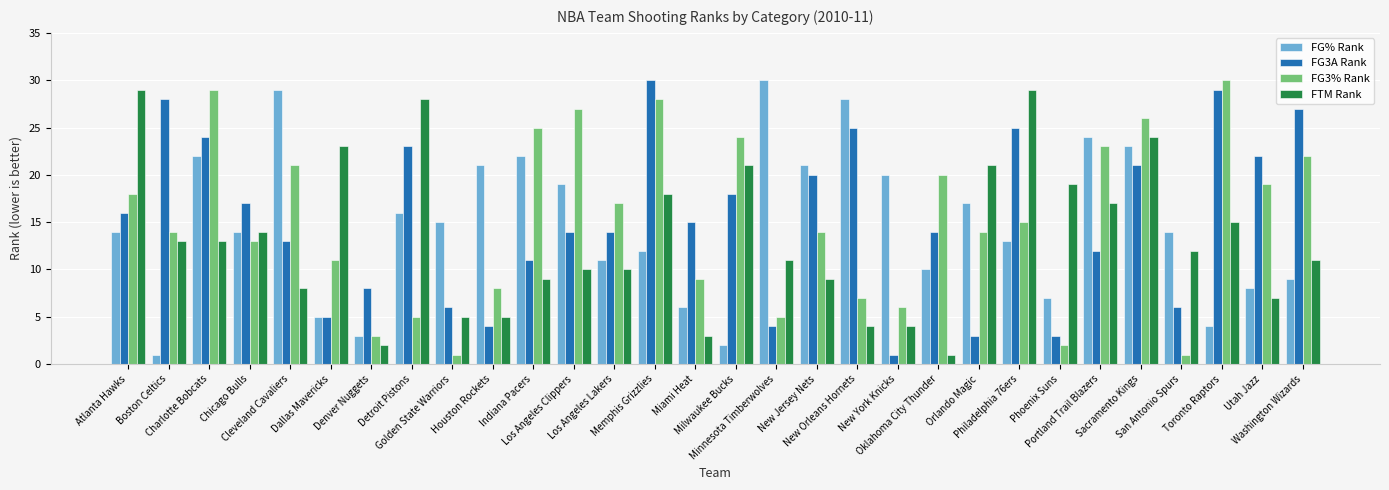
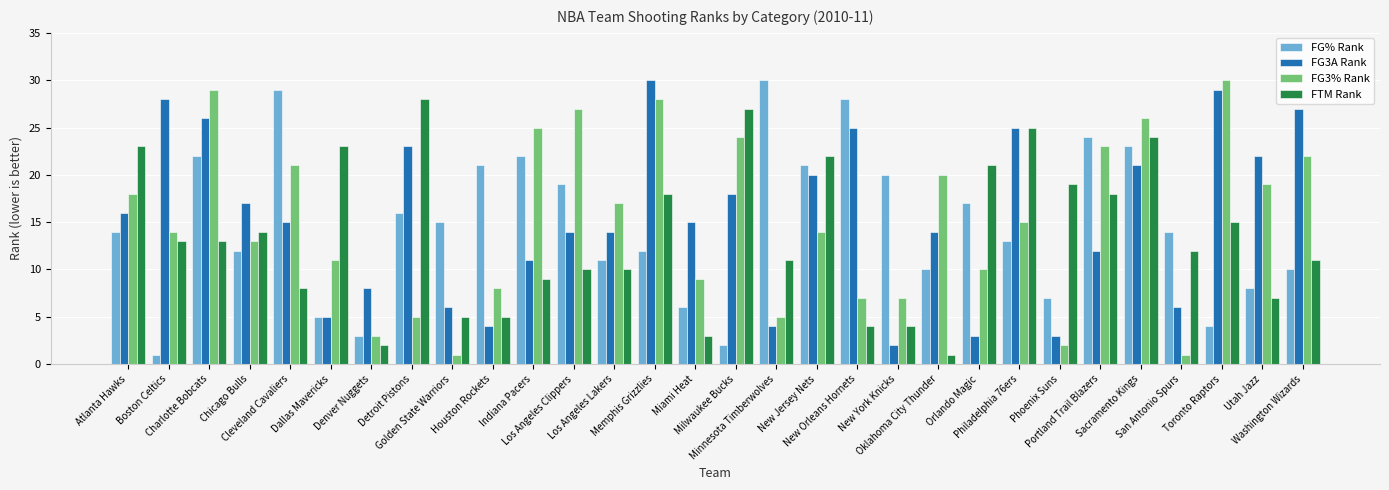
FTM Rank, Atlanta Hawks: 29 -> 23
FG3A Rank, Charlotte Bobcats: 24 -> 26
FG% Rank, Chicago Bulls: 14 -> 12
FG3A Rank, Cleveland Cavaliers: 13 -> 15
FTM Rank, Milwaukee Bucks: 21 -> 27
FTM Rank, New Jersey Nets: 9 -> 22
FG3A Rank, New York Knicks: 1 -> 2
FG3% Rank, New York Knicks: 6 -> 7
FG3% Rank, Orlando Magic: 14 -> 10
FTM Rank, Philadelphia 76ers: 29 -> 25
FTM Rank, Portland Trail Blazers: 17 -> 18
FG% Rank, Washington Wizards: 9 -> 10
